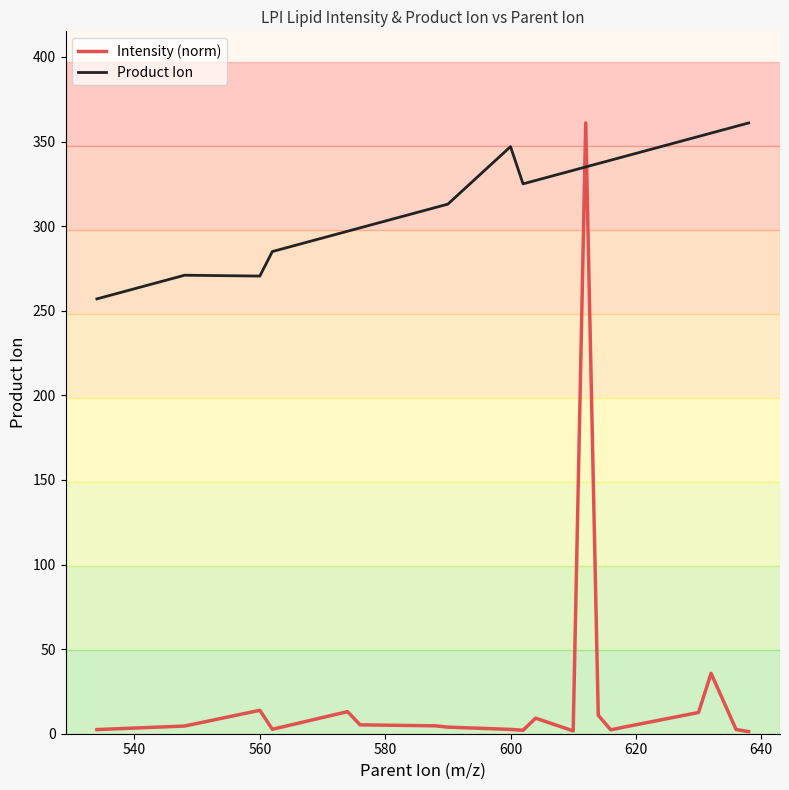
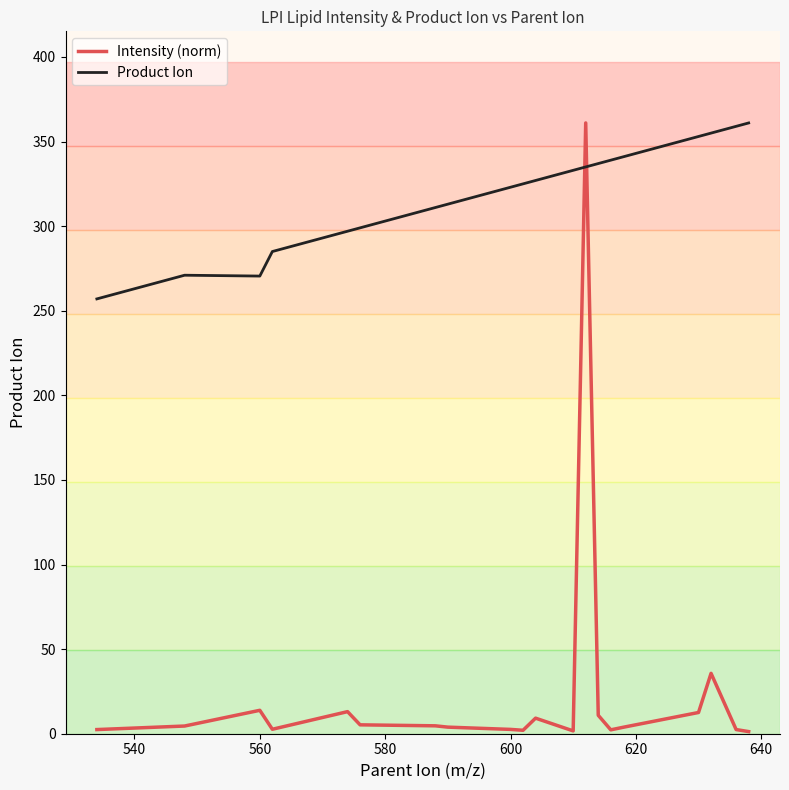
Product Ion, 600: 347 -> 323
